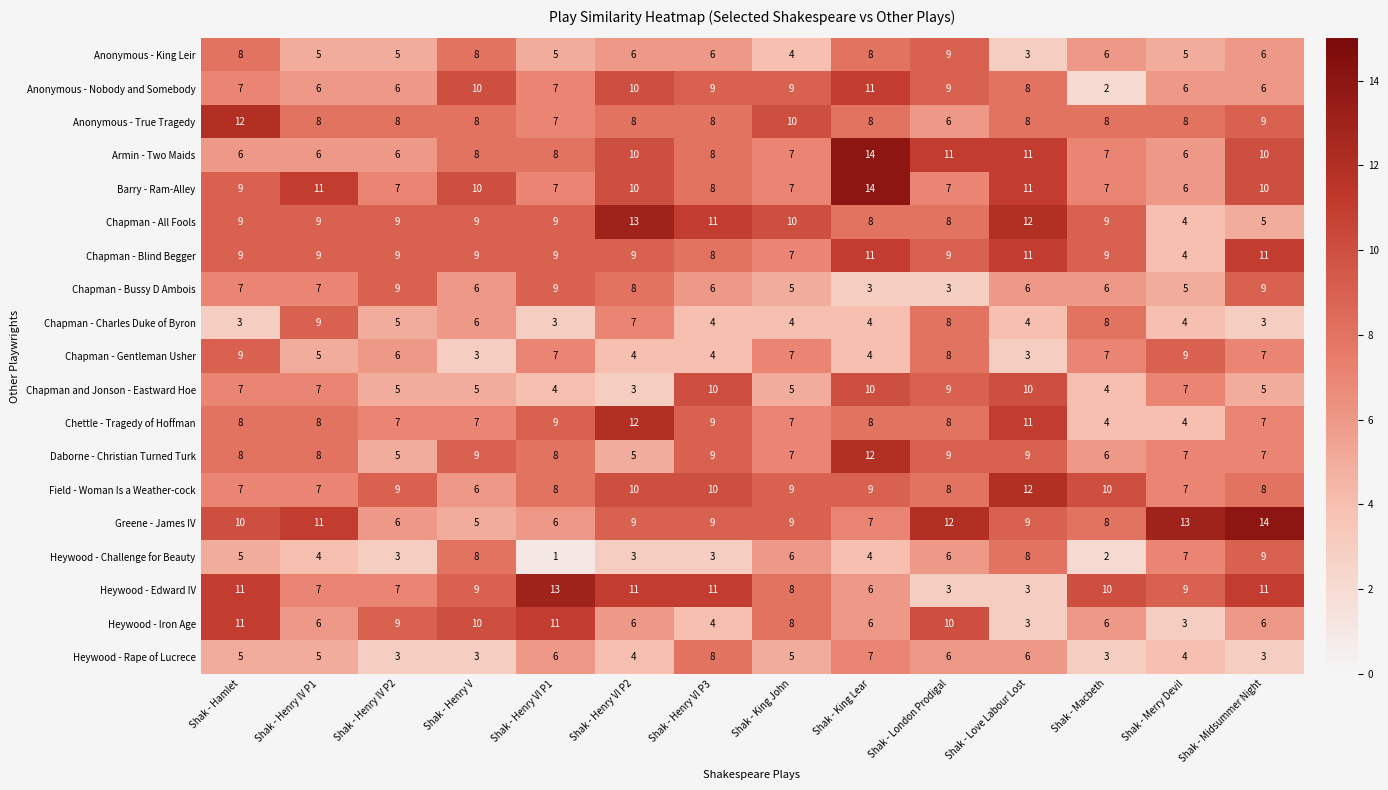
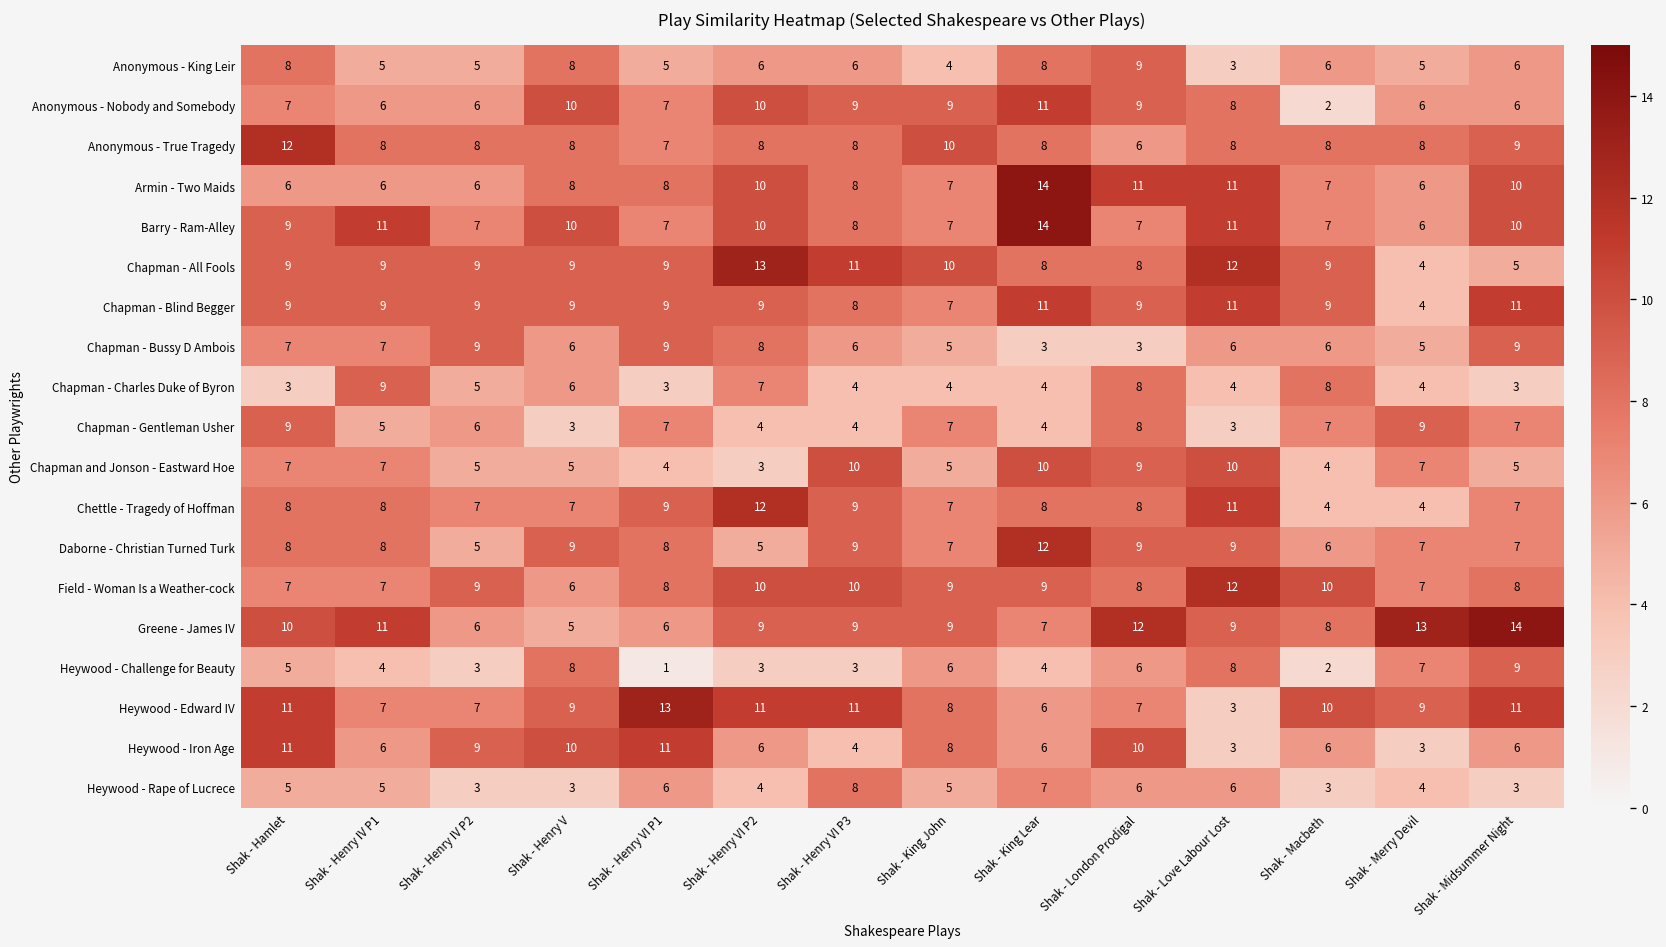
Heywood - Edward IV, Shak - London Prodigal: 3 -> 7
